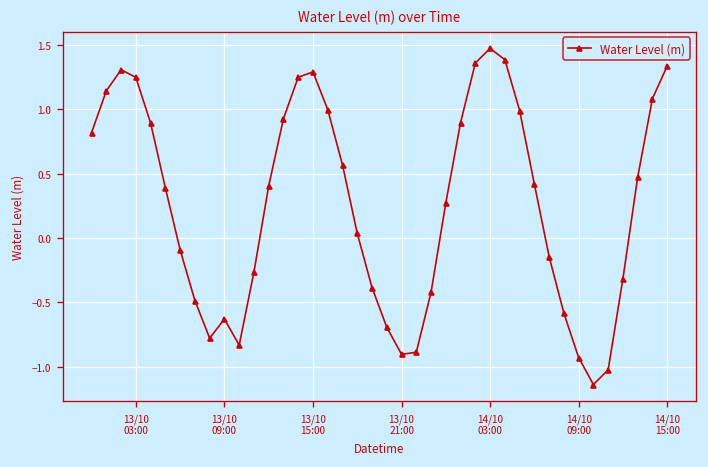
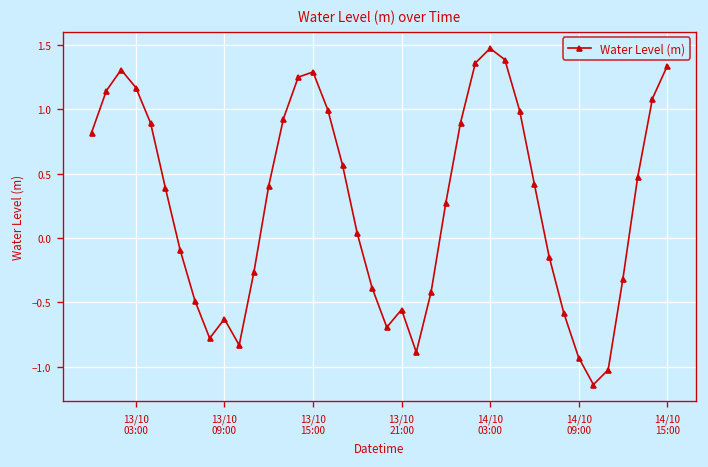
13/10 03:00: 1.25 -> 1.17
13/10 21:00: -0.90 -> -0.56
